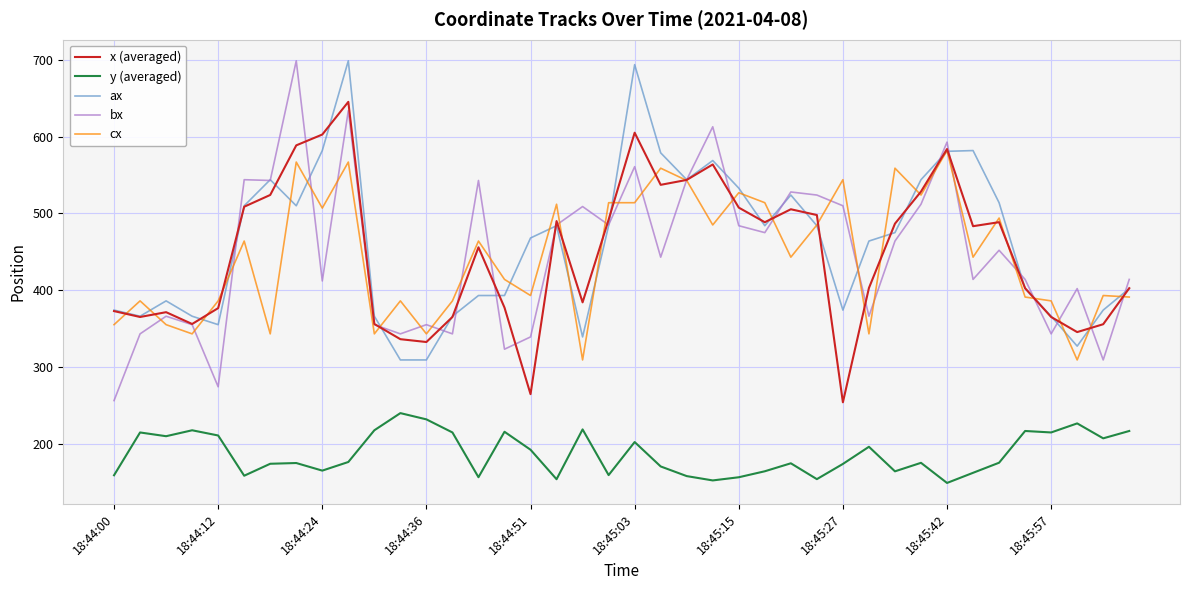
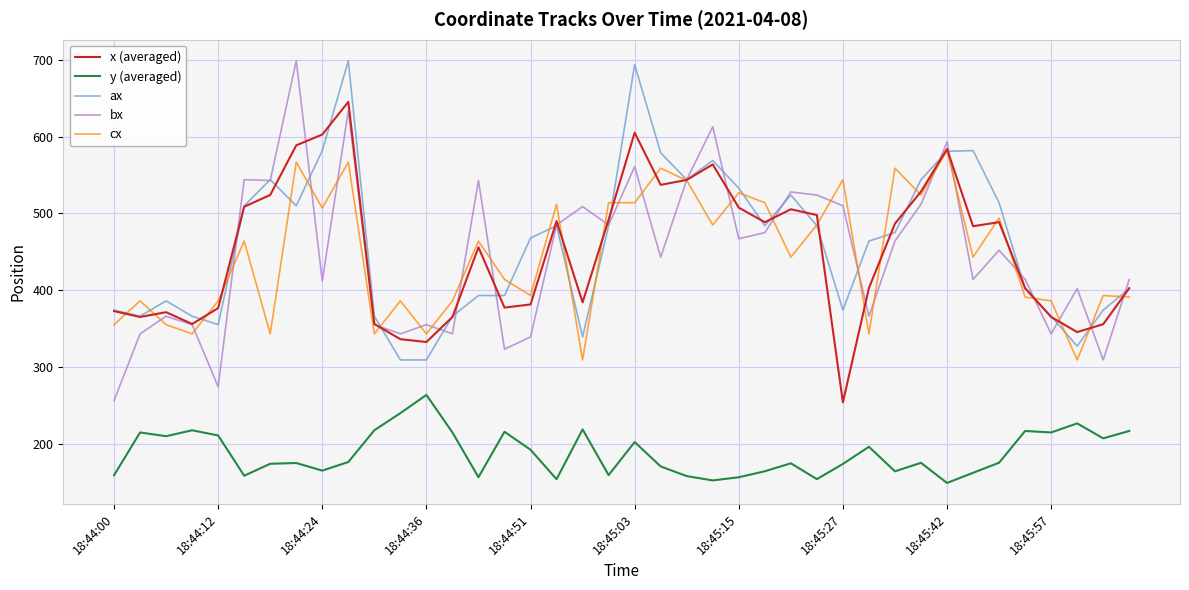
y (averaged), 18:44:36: 230 -> 260
x (averaged), 18:44:51: 260 -> 380
bx, 18:45:15: 480 -> 470
